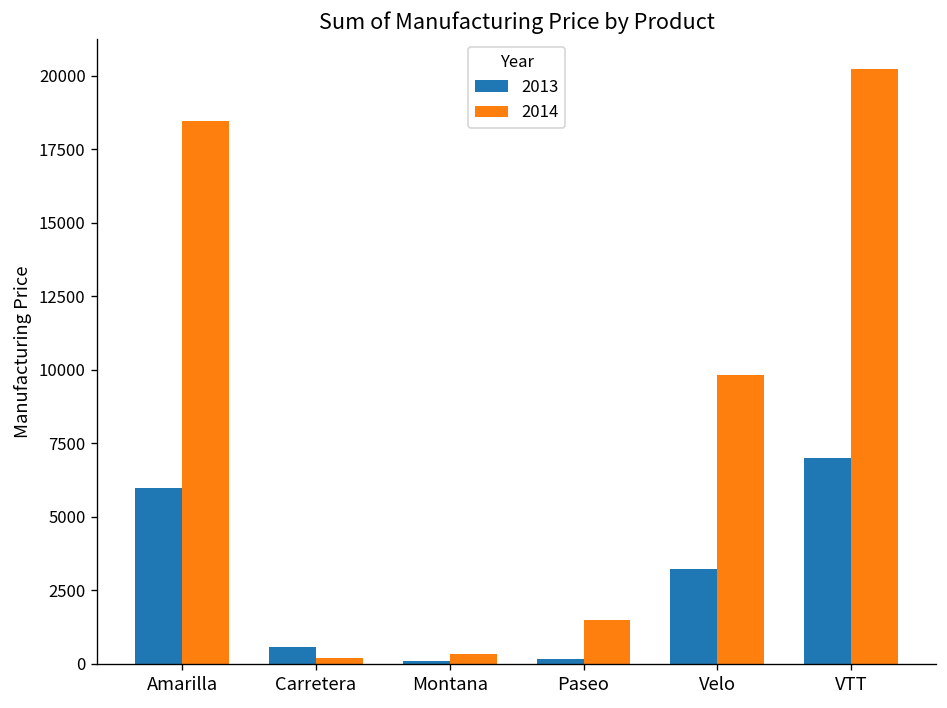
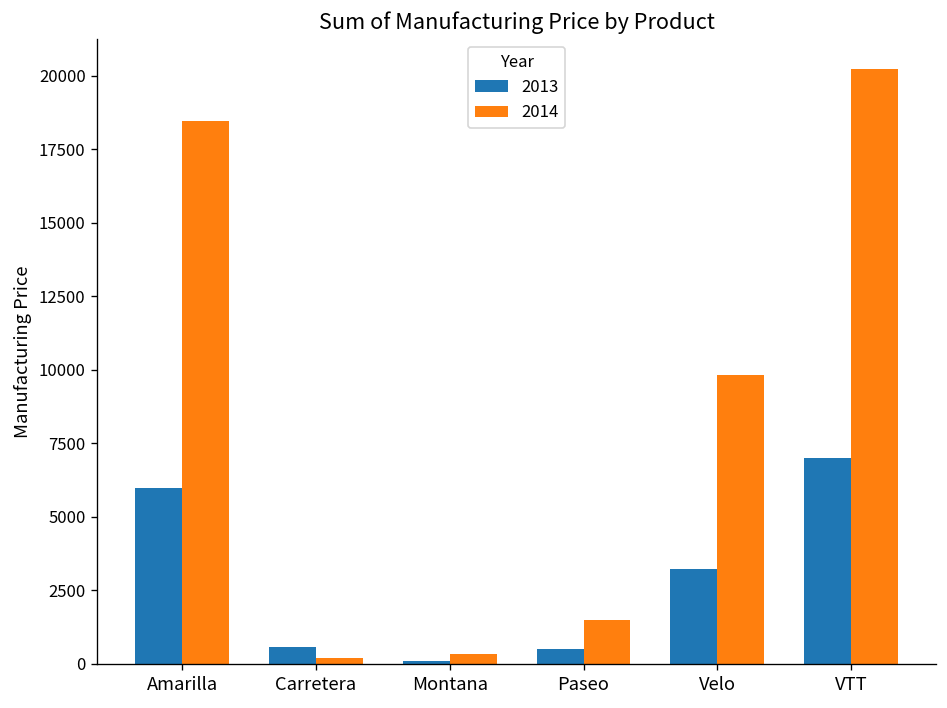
2013, Paseo: 200 -> 500
